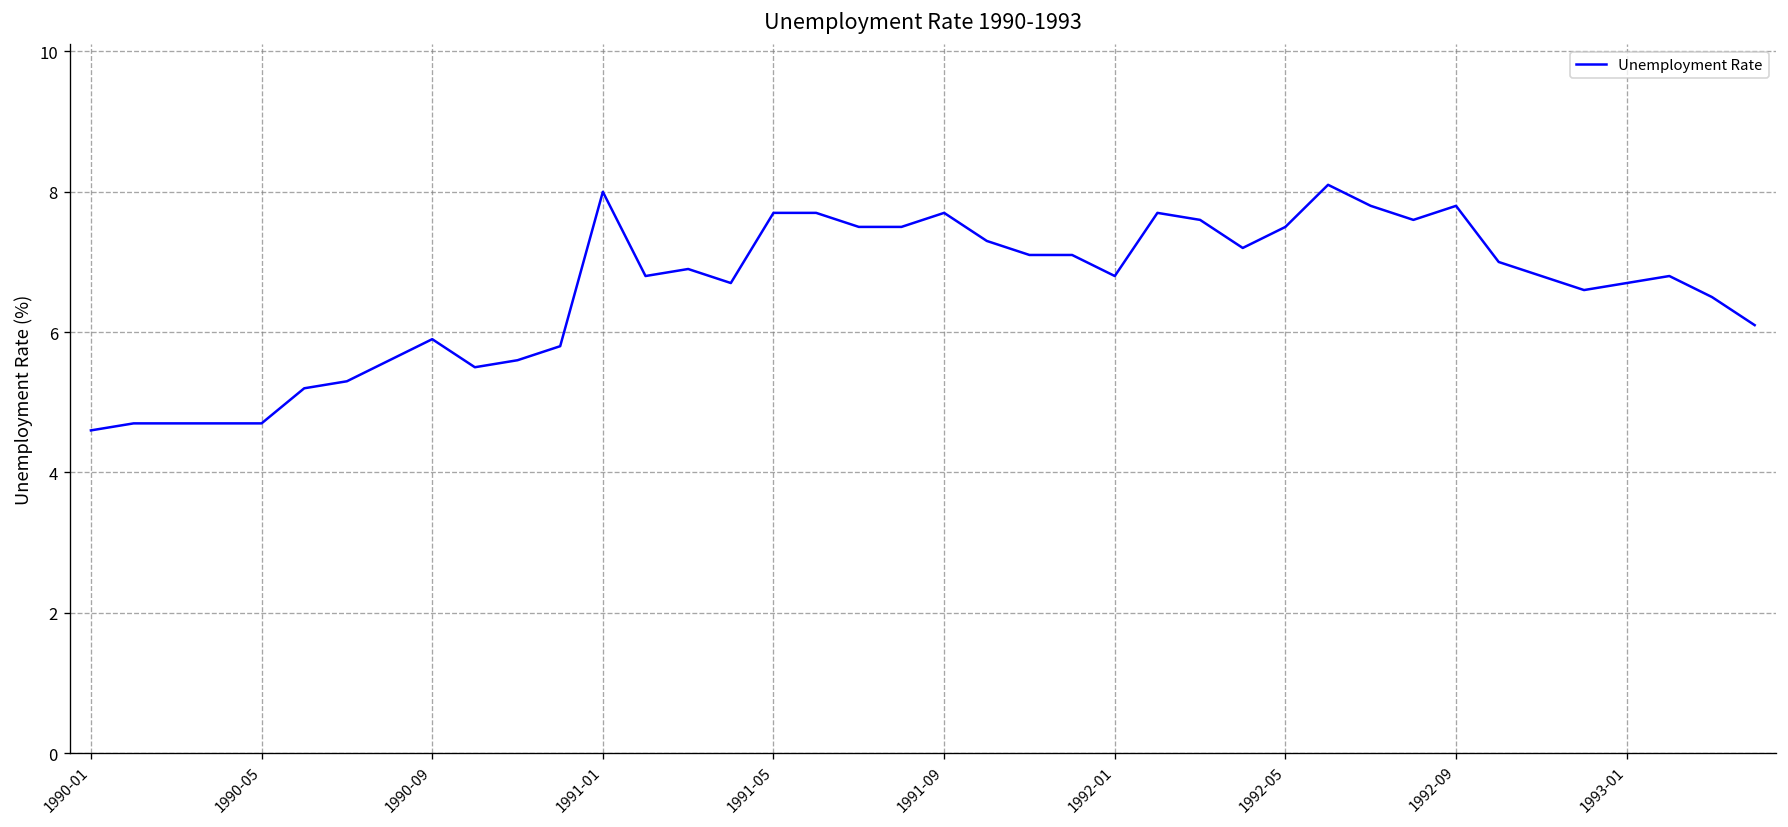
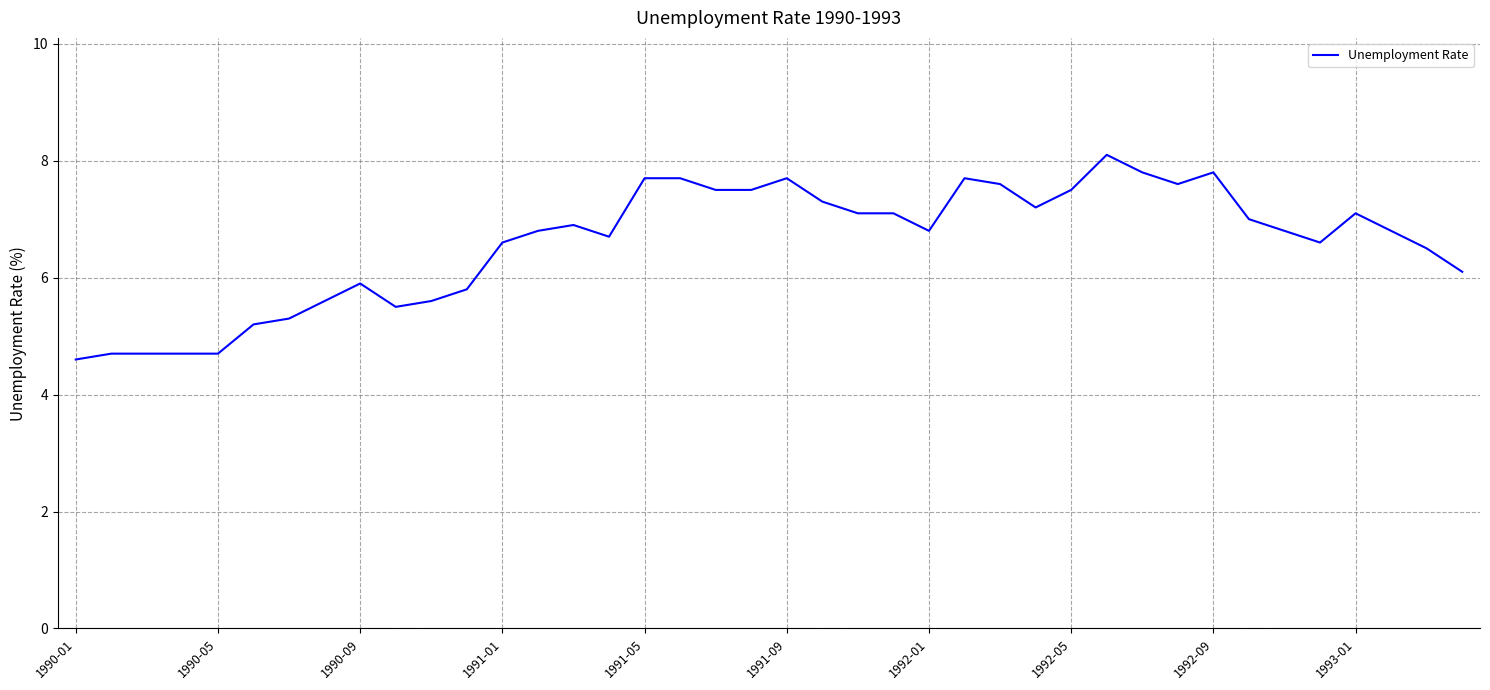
1991-01: 8.0 -> 6.6
1993-01: 6.7 -> 7.1
